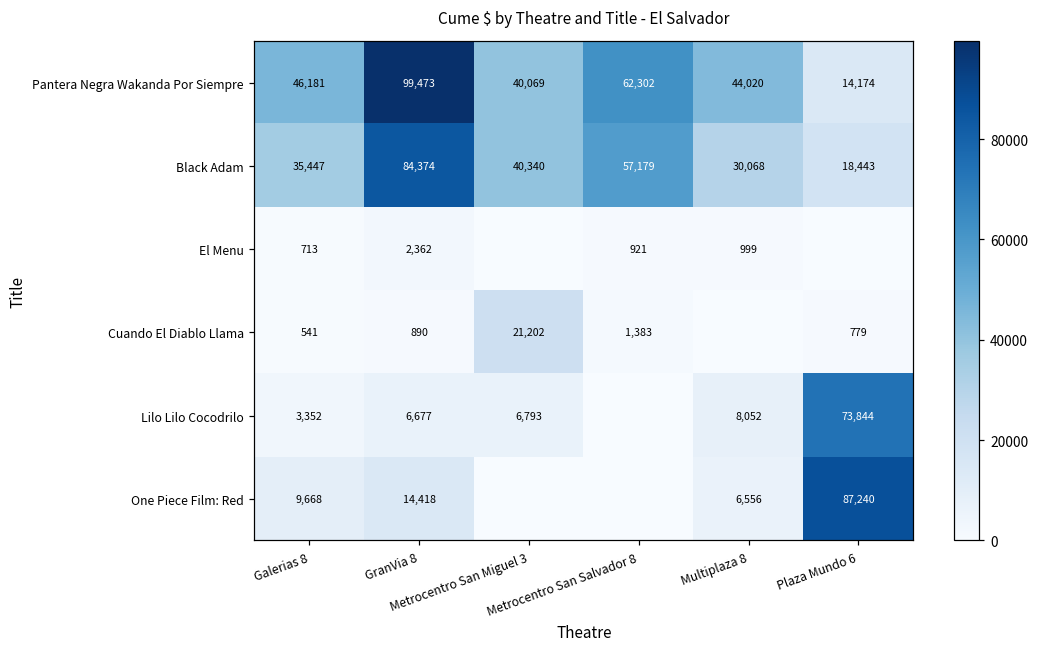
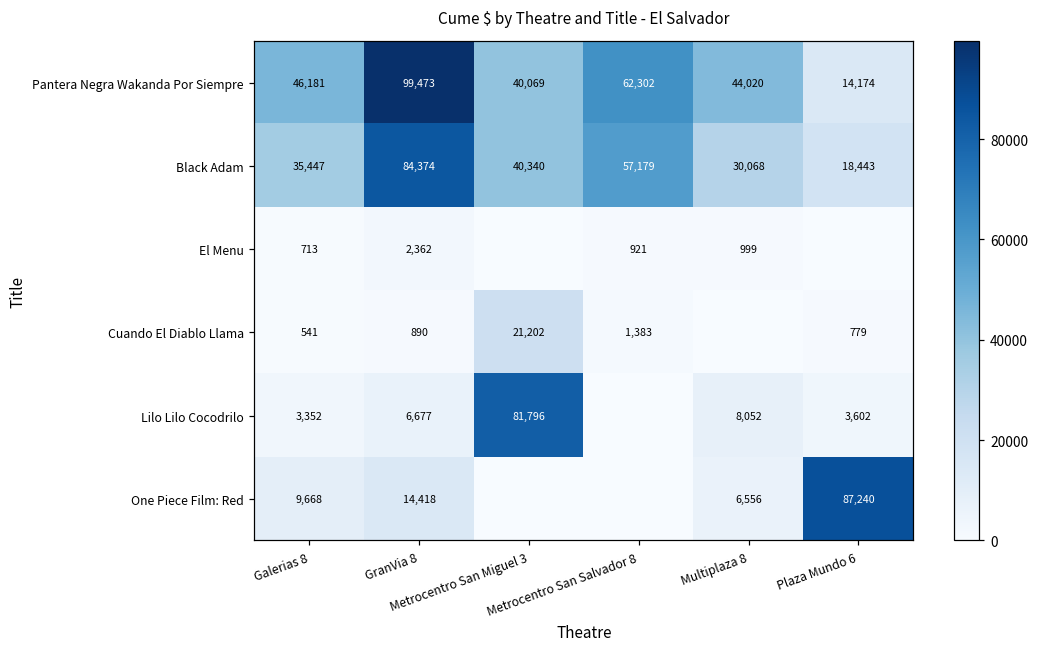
Lilo Lilo Cocodrilo, Metrocentro San Miguel 3: 6,793 -> 81,796
Lilo Lilo Cocodrilo, Plaza Mundo 6: 73,844 -> 3,602
